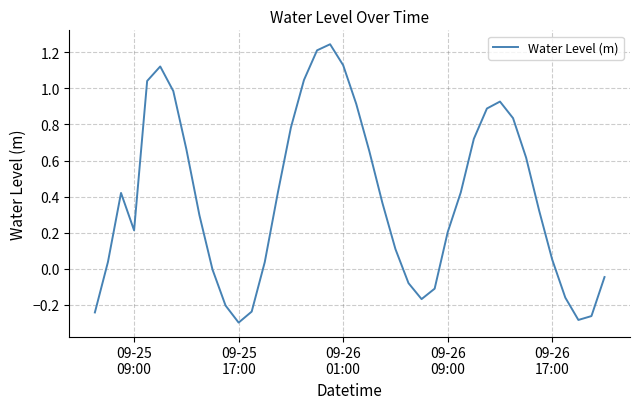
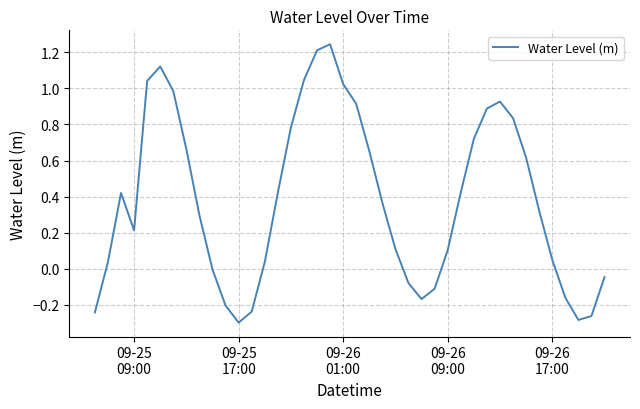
09-26 01:00: 1.13 -> 1.02
09-26 09:00: 0.20 -> 0.10
